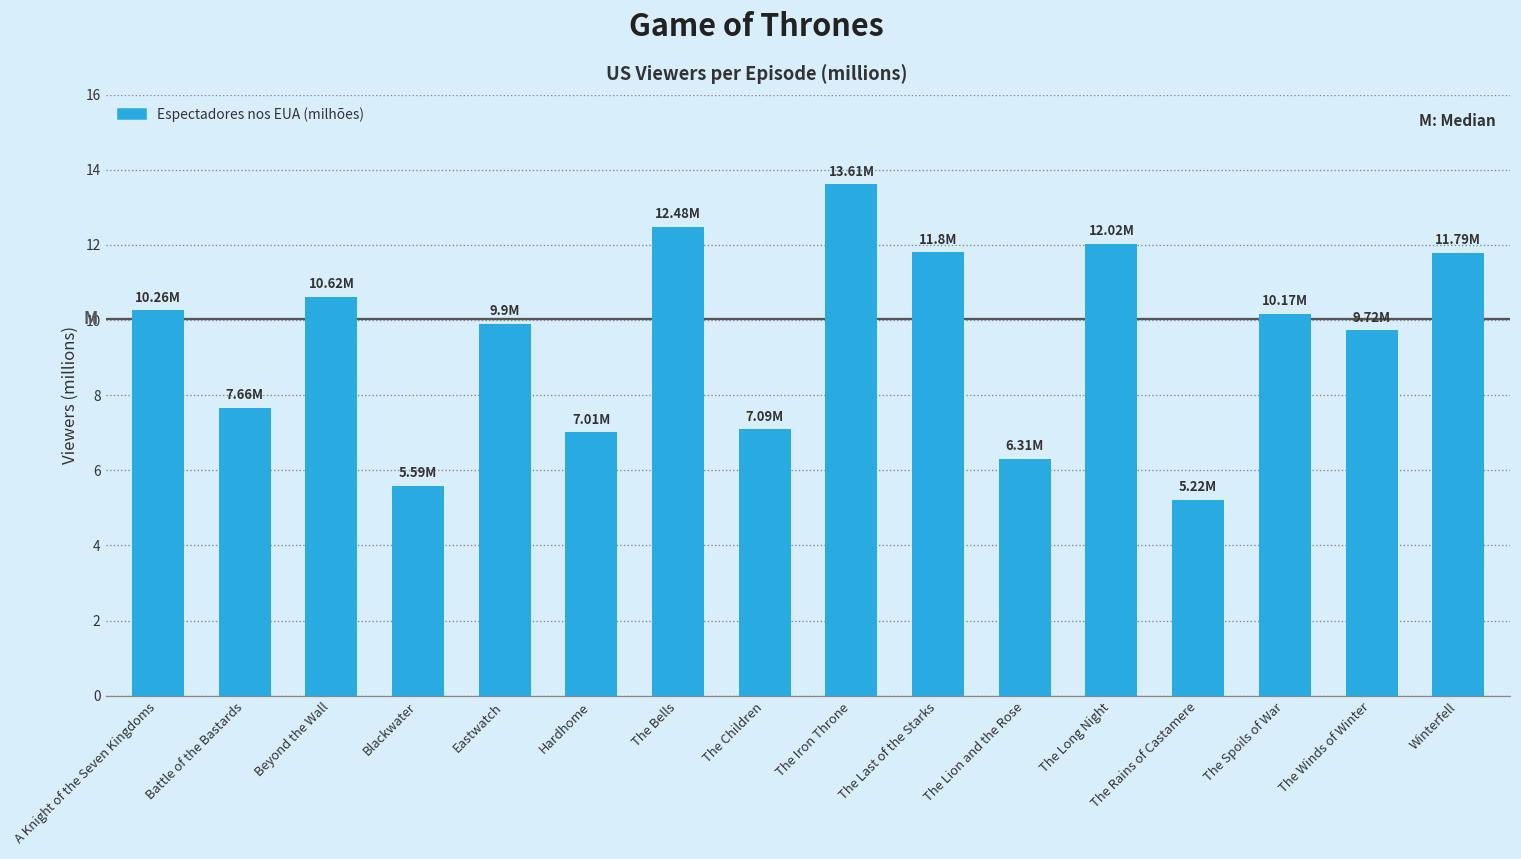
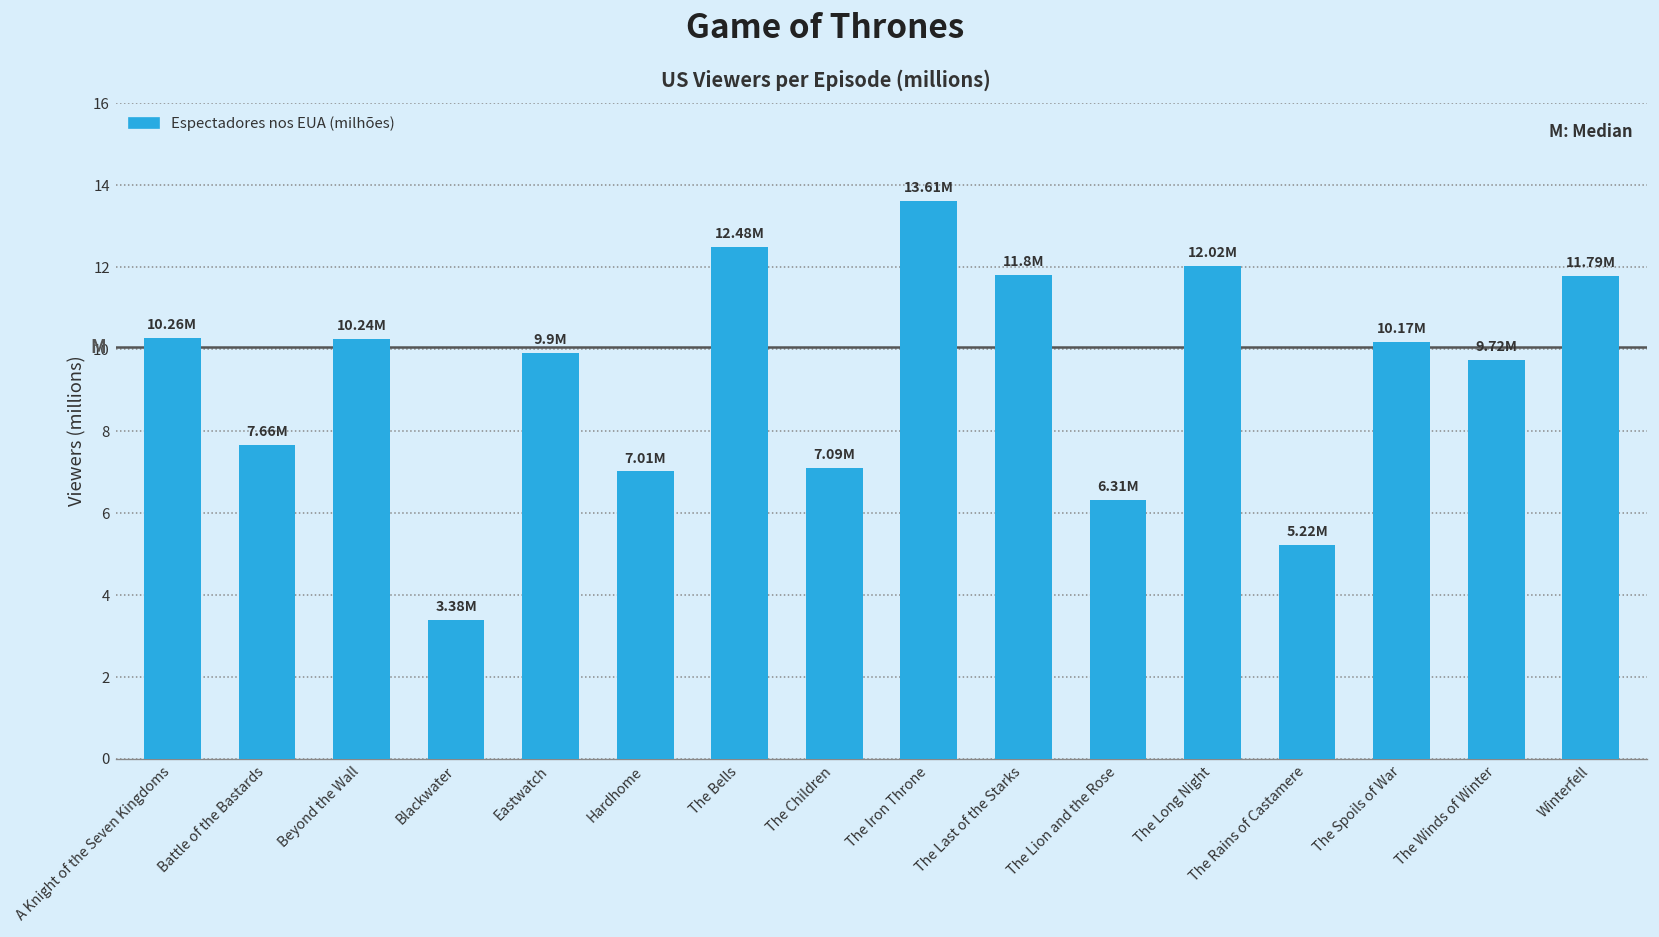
Beyond the Wall: 10.62M -> 10.24M
Blackwater: 5.59M -> 3.38M
